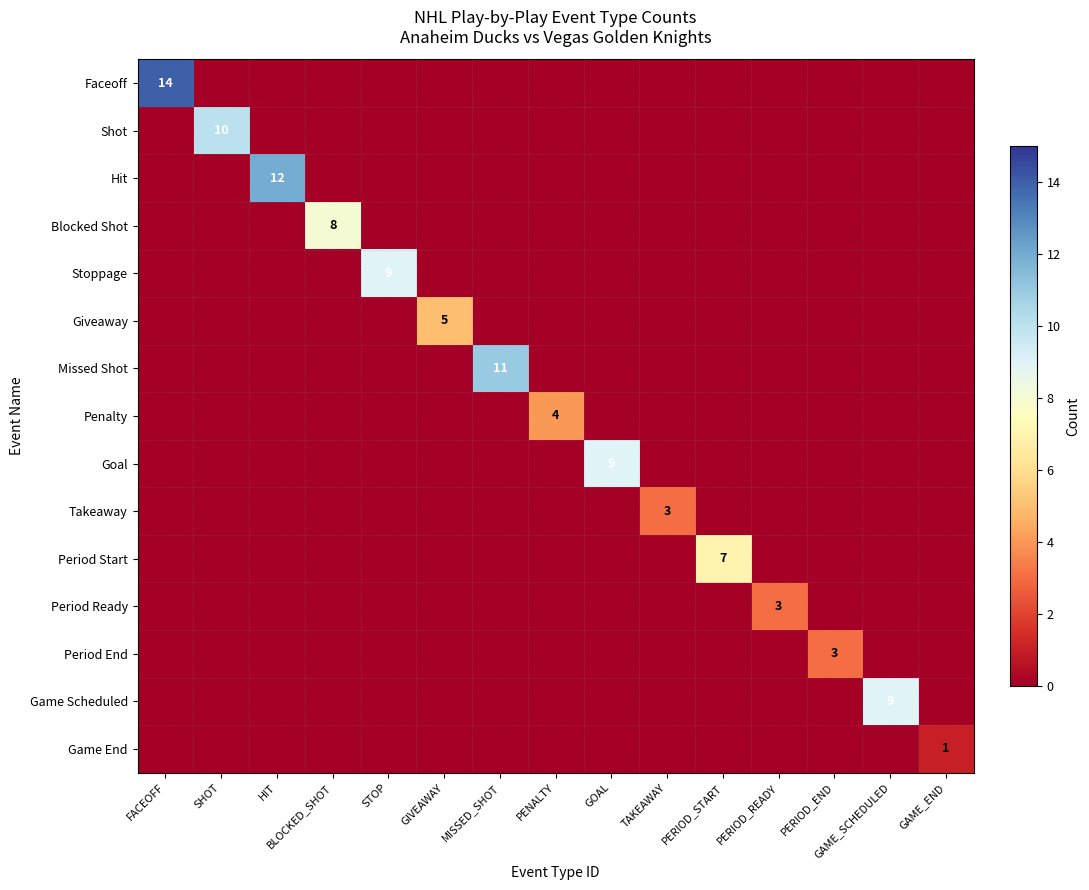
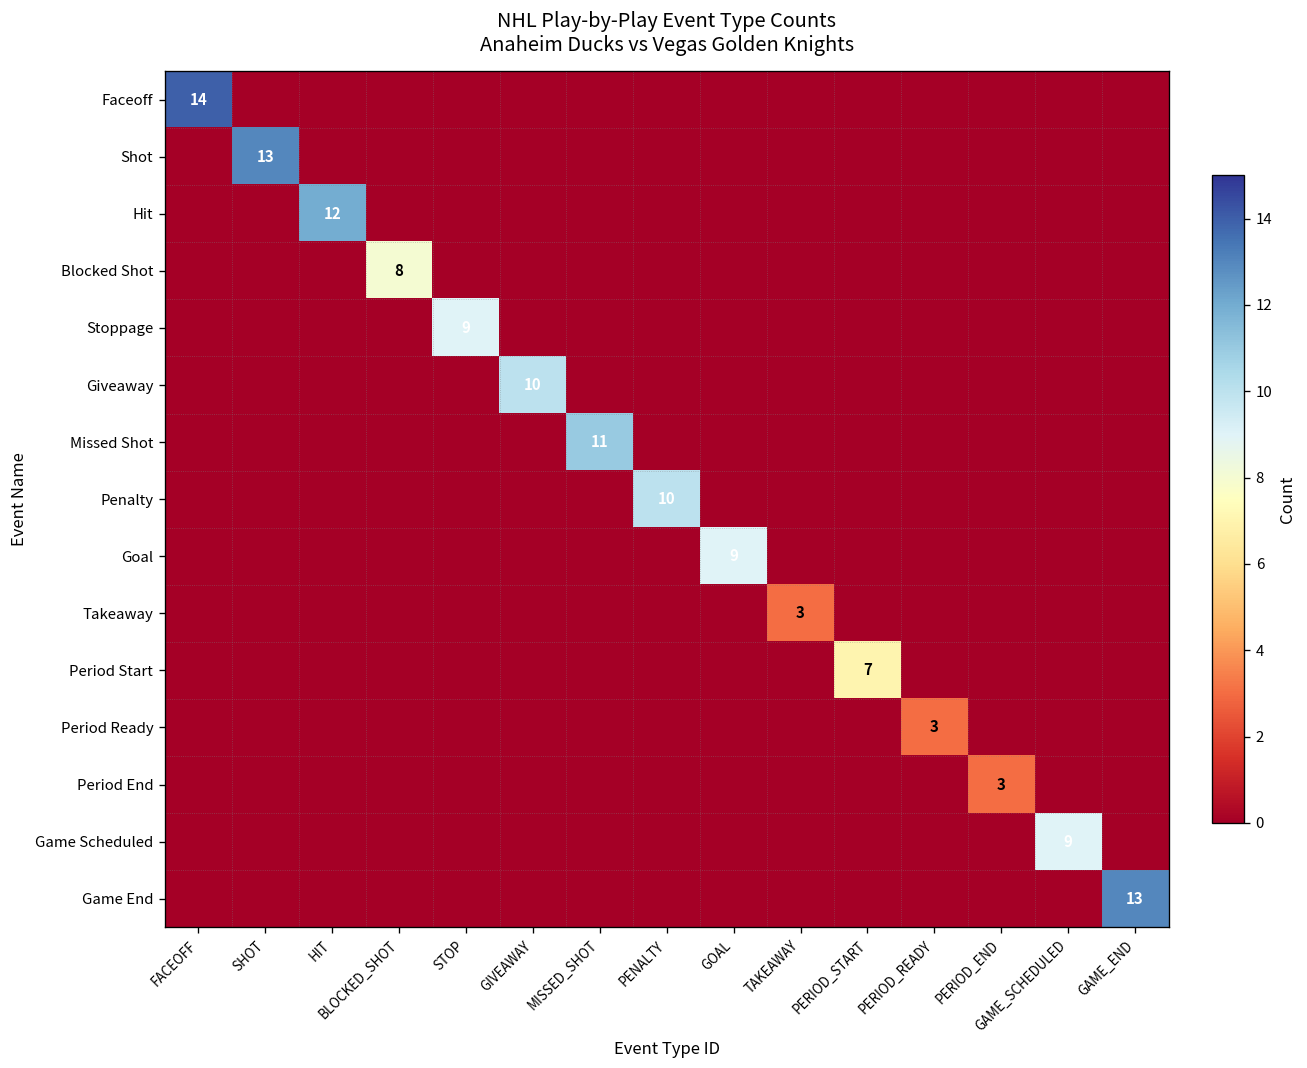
Shot, SHOT: 10 -> 13
Giveaway, GIVEAWAY: 5 -> 10
Penalty, PENALTY: 4 -> 10
Game End, GAME_END: 1 -> 13
